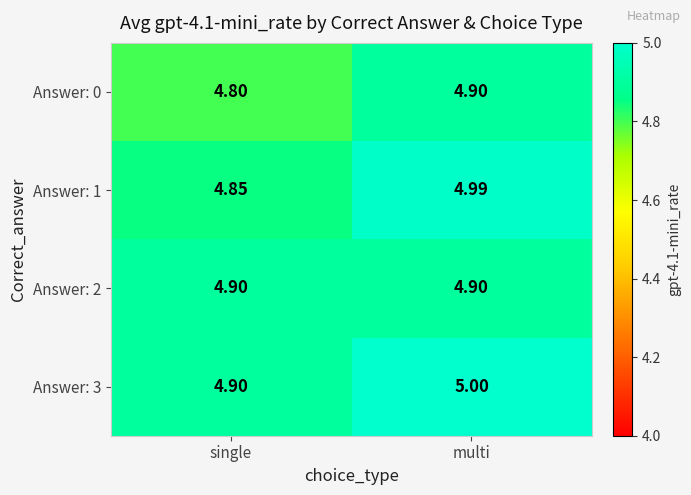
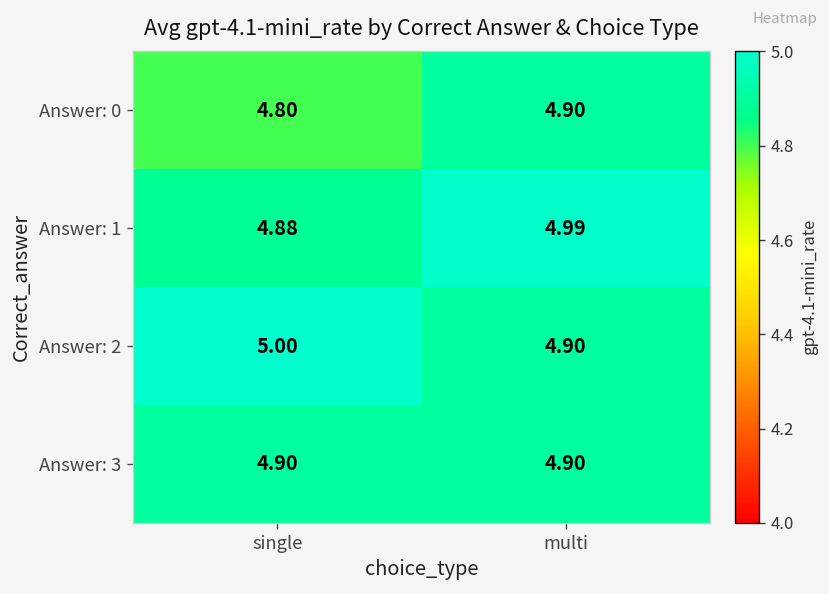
Answer: 1, single: 4.85 -> 4.88
Answer: 2, single: 4.90 -> 5.00
Answer: 3, multi: 5.00 -> 4.90
